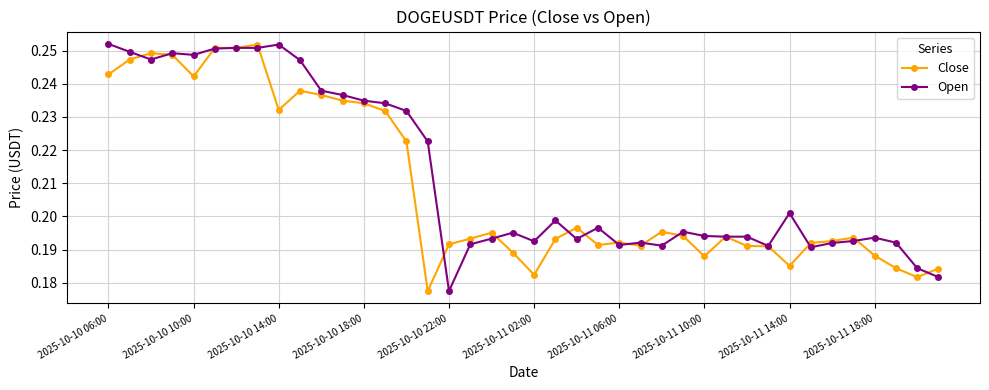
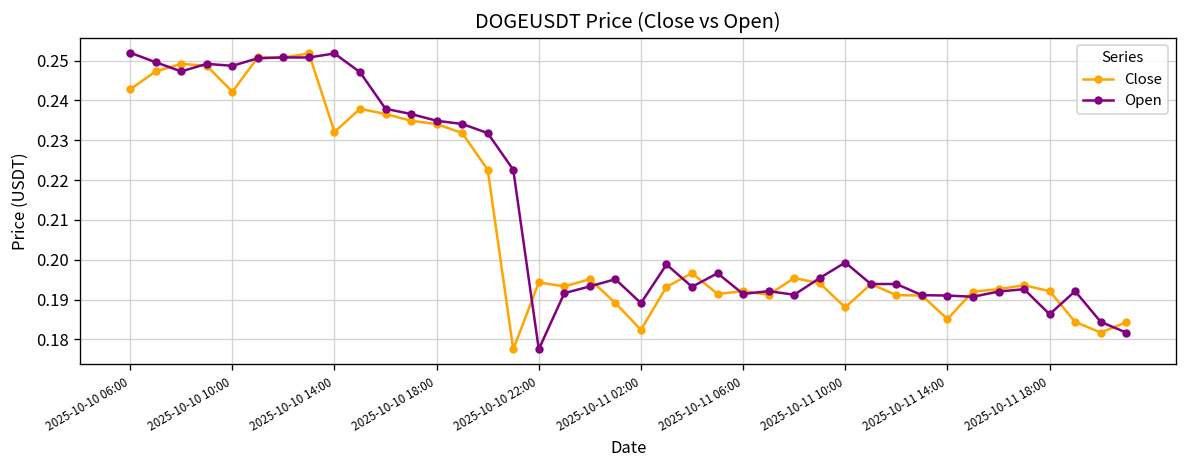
Close, 2025-10-10 22:00: 0.192 -> 0.194
Open, 2025-10-11 02:00: 0.193 -> 0.189
Open, 2025-10-11 10:00: 0.194 -> 0.199
Open, 2025-10-11 14:00: 0.201 -> 0.191
Close, 2025-10-11 18:00: 0.188 -> 0.192
Open, 2025-10-11 18:00: 0.194 -> 0.186
